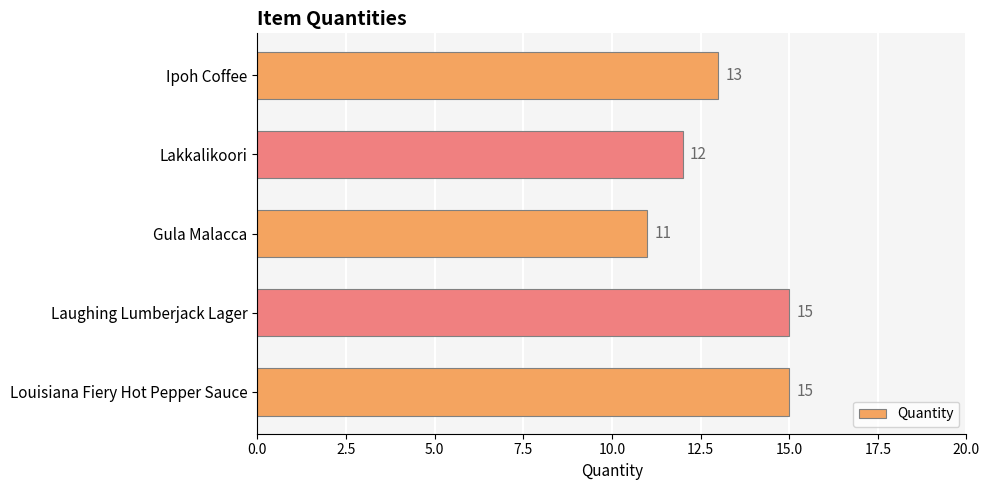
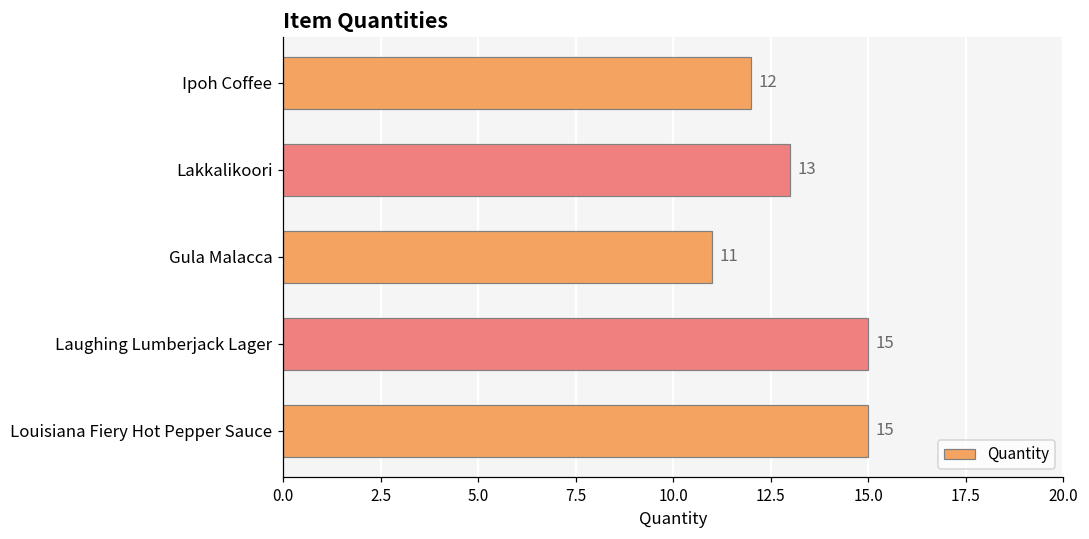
Ipoh Coffee: 13 -> 12
Lakkalikoori: 12 -> 13
